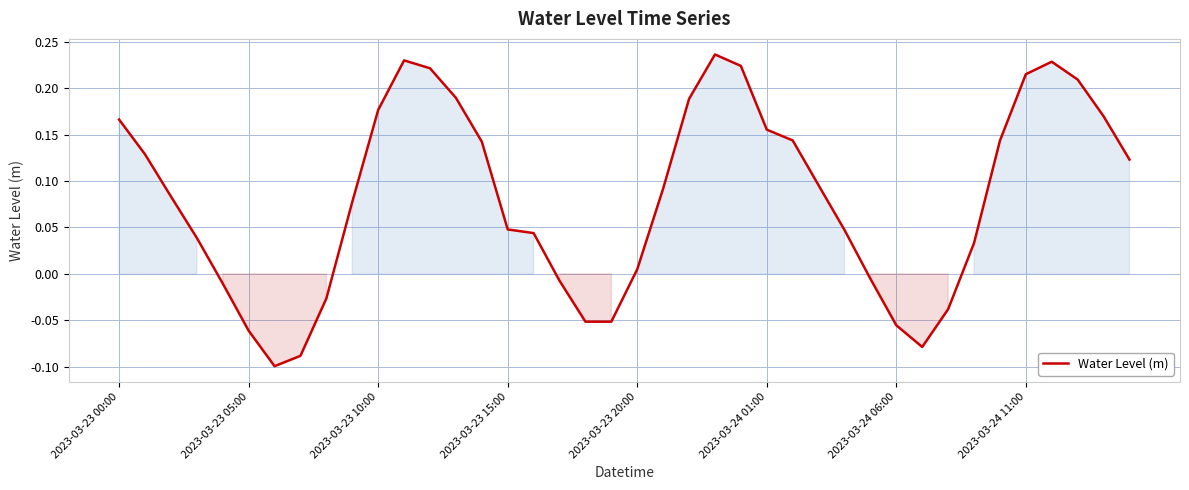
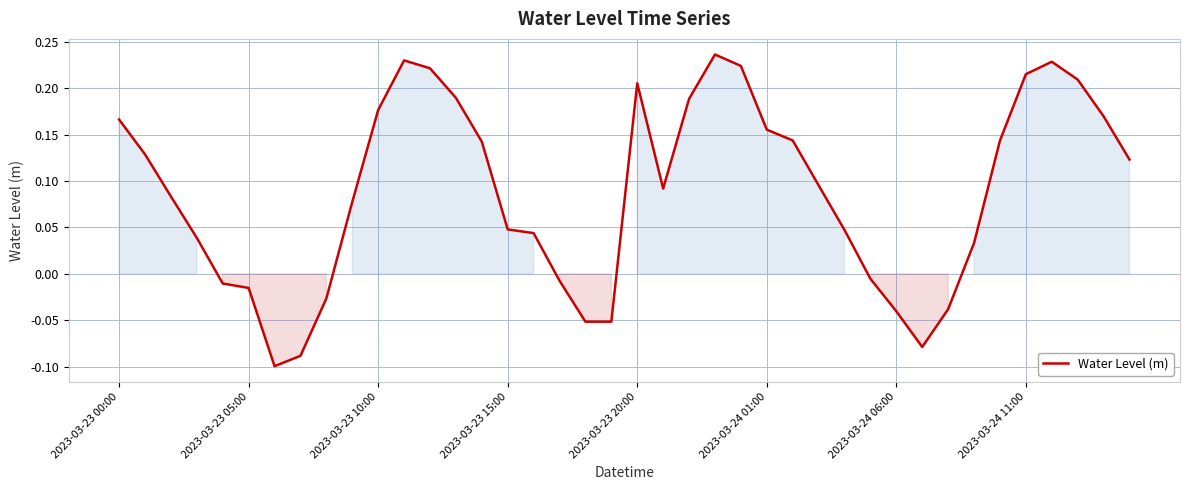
2023-03-23 05:00: -0.06 -> -0.02
2023-03-23 20:00: 0.00 -> 0.21
2023-03-24 06:00: -0.06 -> -0.04
